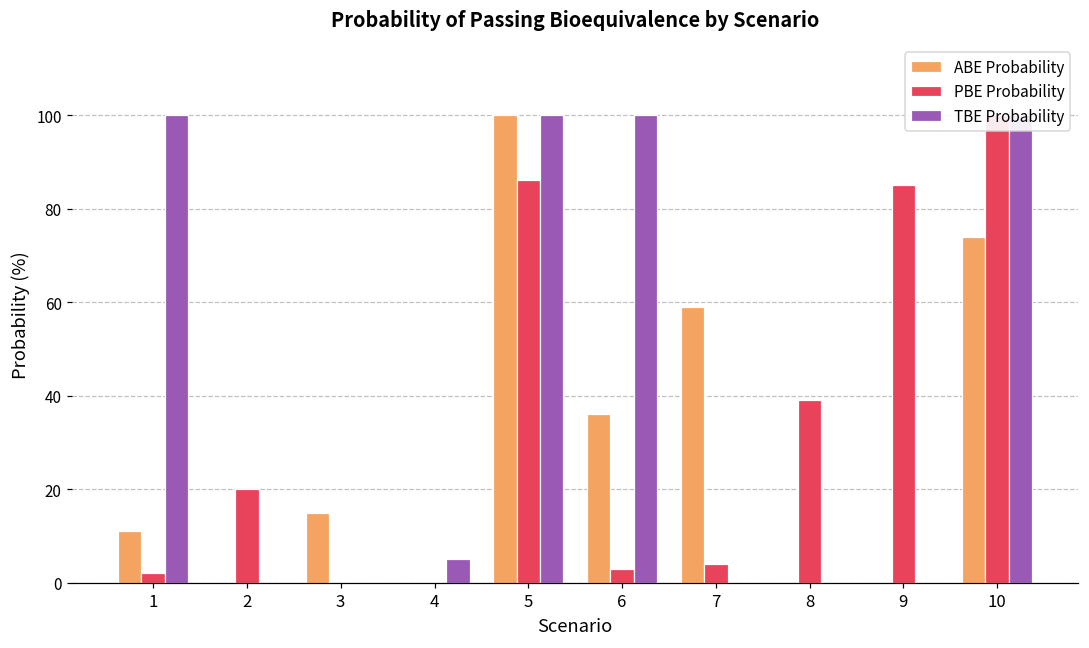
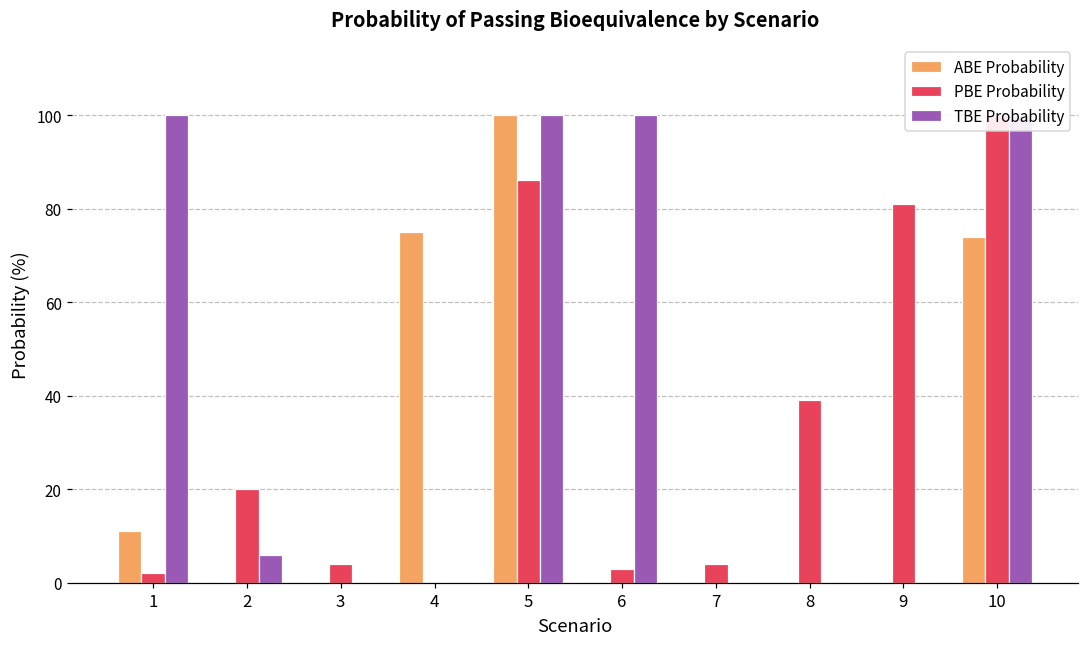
TBE Probability, 2: 0 -> 6
ABE Probability, 3: 15 -> 0
PBE Probability, 3: 0 -> 4
ABE Probability, 4: 0 -> 75
TBE Probability, 4: 5 -> 0
ABE Probability, 6: 36 -> 0
ABE Probability, 7: 59 -> 0
PBE Probability, 9: 85 -> 81
